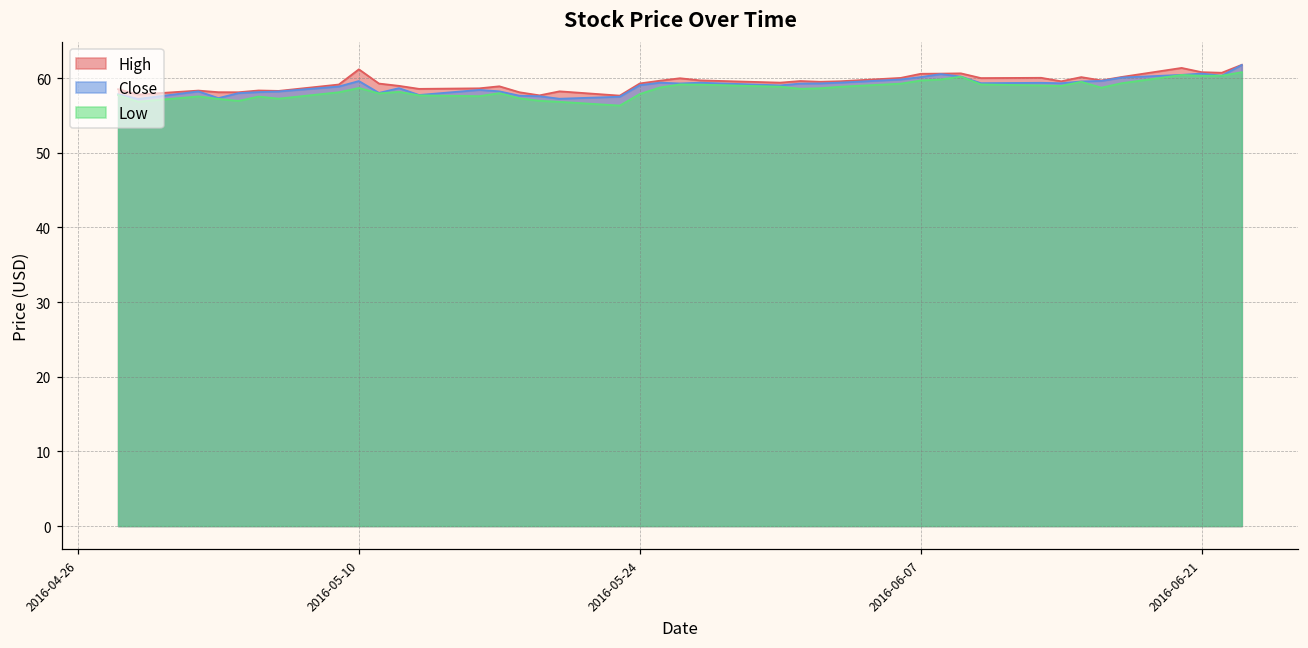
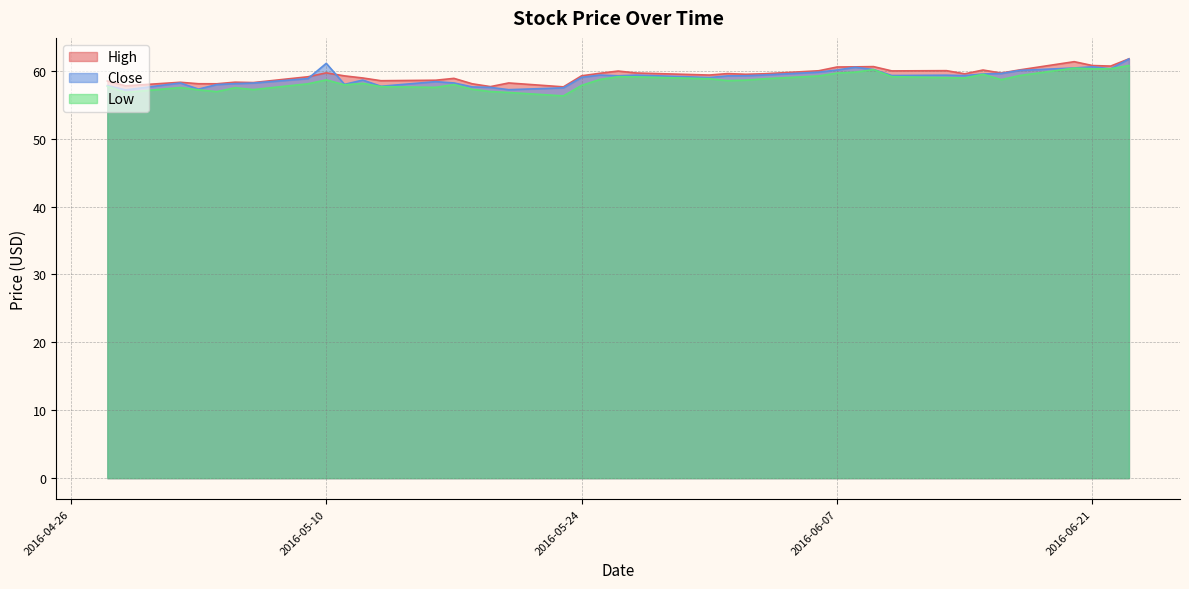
High, 2016-05-10: 61 -> 60
Close, 2016-05-10: 60 -> 61
